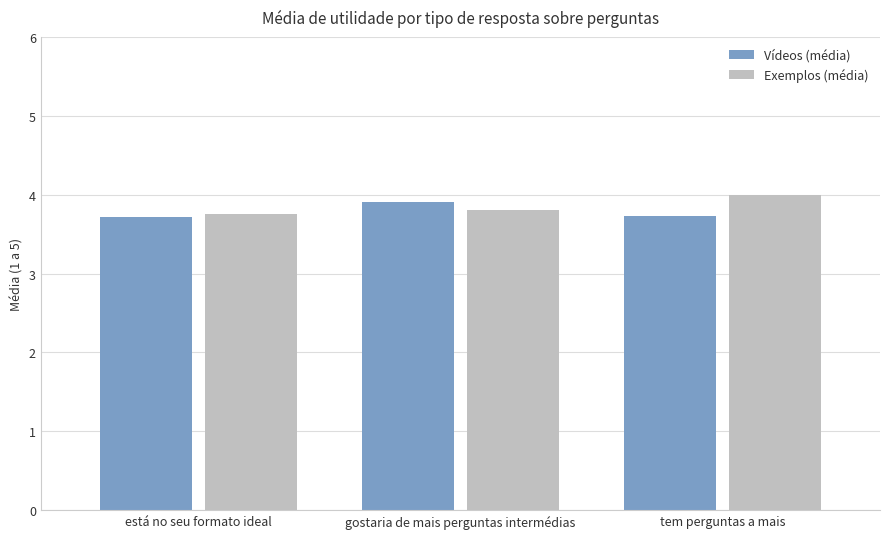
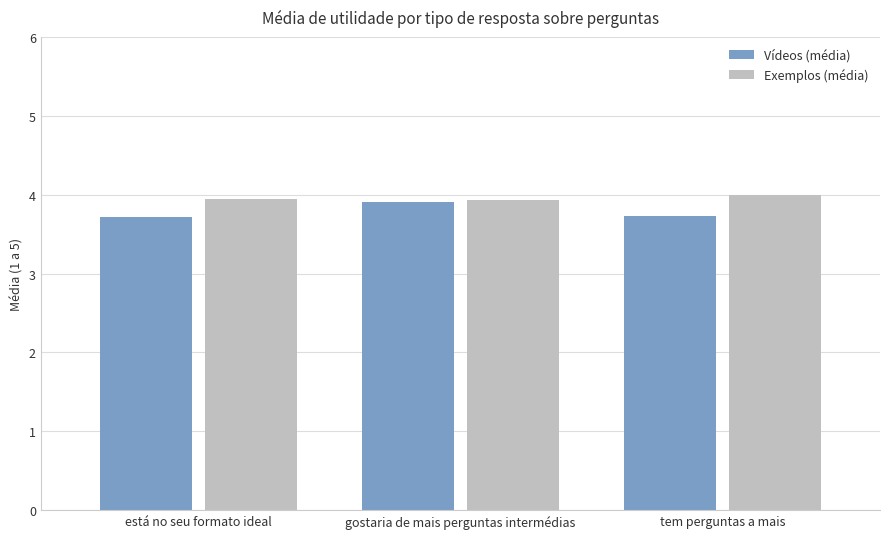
Exemplos (média), está no seu formato ideal: 3.8 -> 3.9
Exemplos (média), gostaria de mais perguntas intermédias: 3.8 -> 3.9
